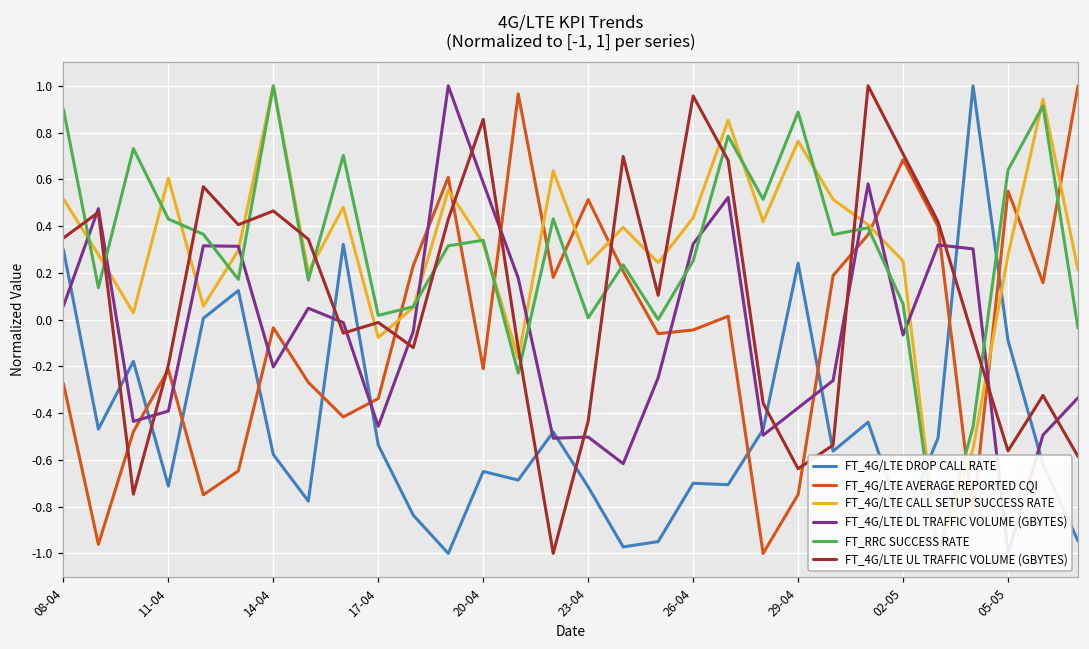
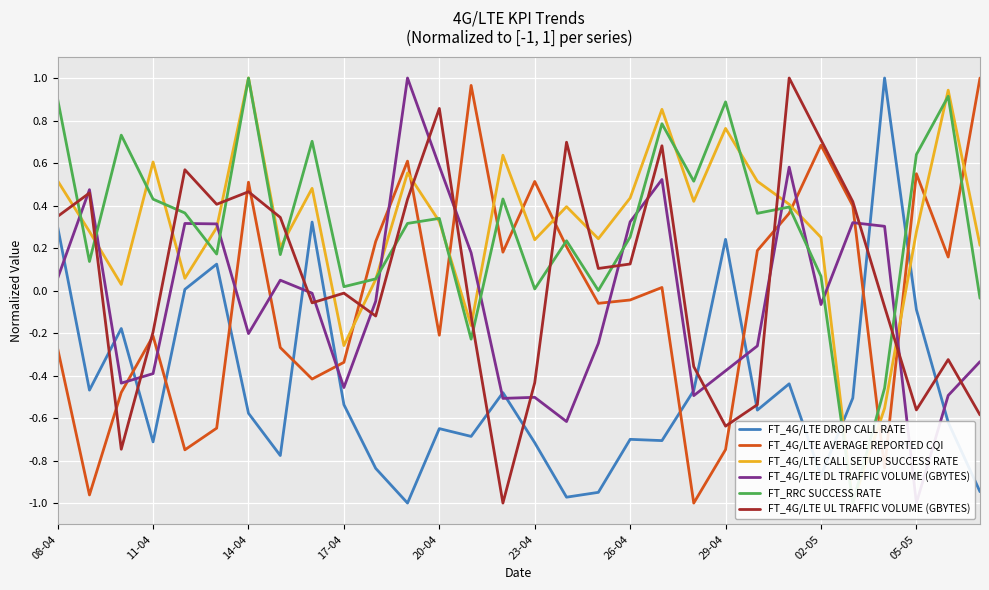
FT_4G/LTE AVERAGE REPORTED CQI, 14-04: -0.03 -> 0.51
FT_4G/LTE CALL SETUP SUCCESS RATE, 17-04: -0.08 -> -0.26
FT_4G/LTE UL TRAFFIC VOLUME (GBYTES), 26-04: 0.96 -> 0.12
